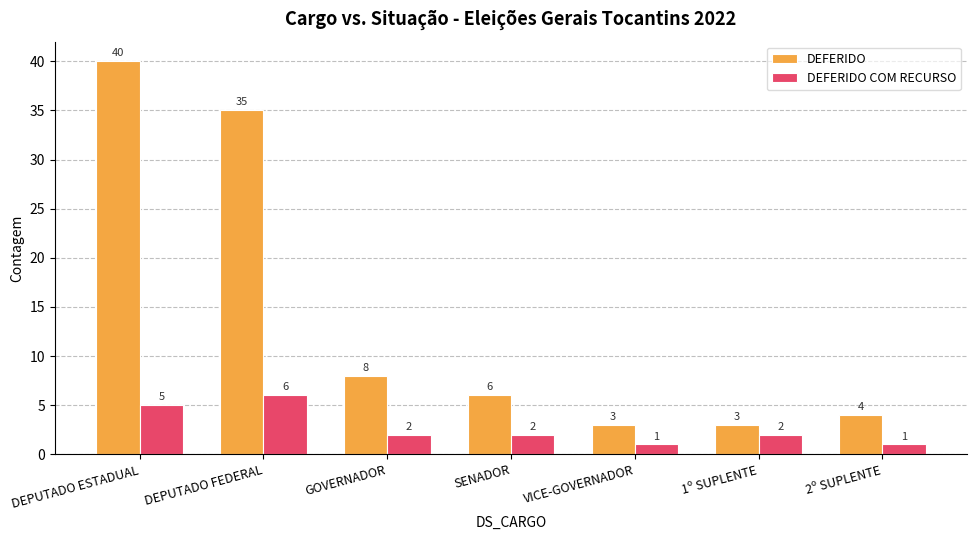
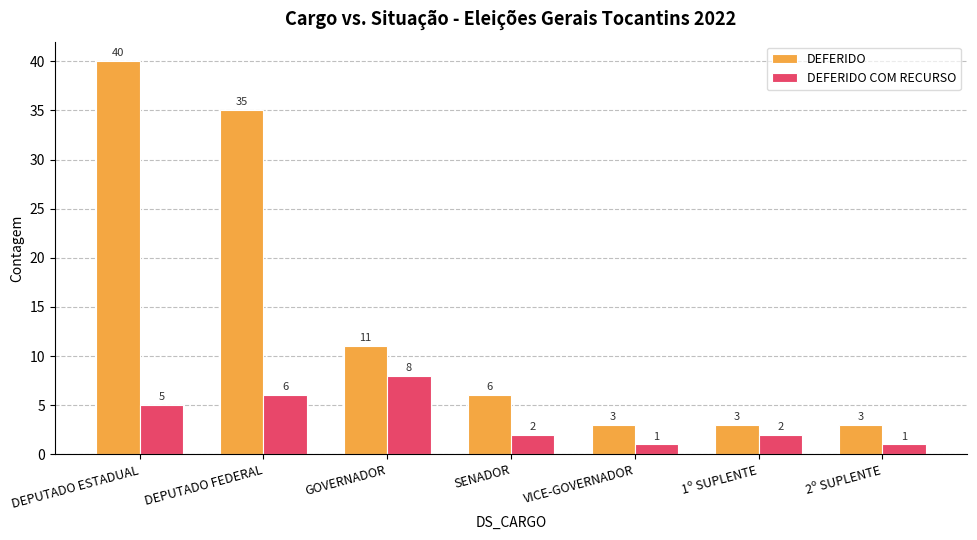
DEFERIDO, GOVERNADOR: 8 -> 11
DEFERIDO COM RECURSO, GOVERNADOR: 2 -> 8
DEFERIDO, 2º SUPLENTE: 4 -> 3
